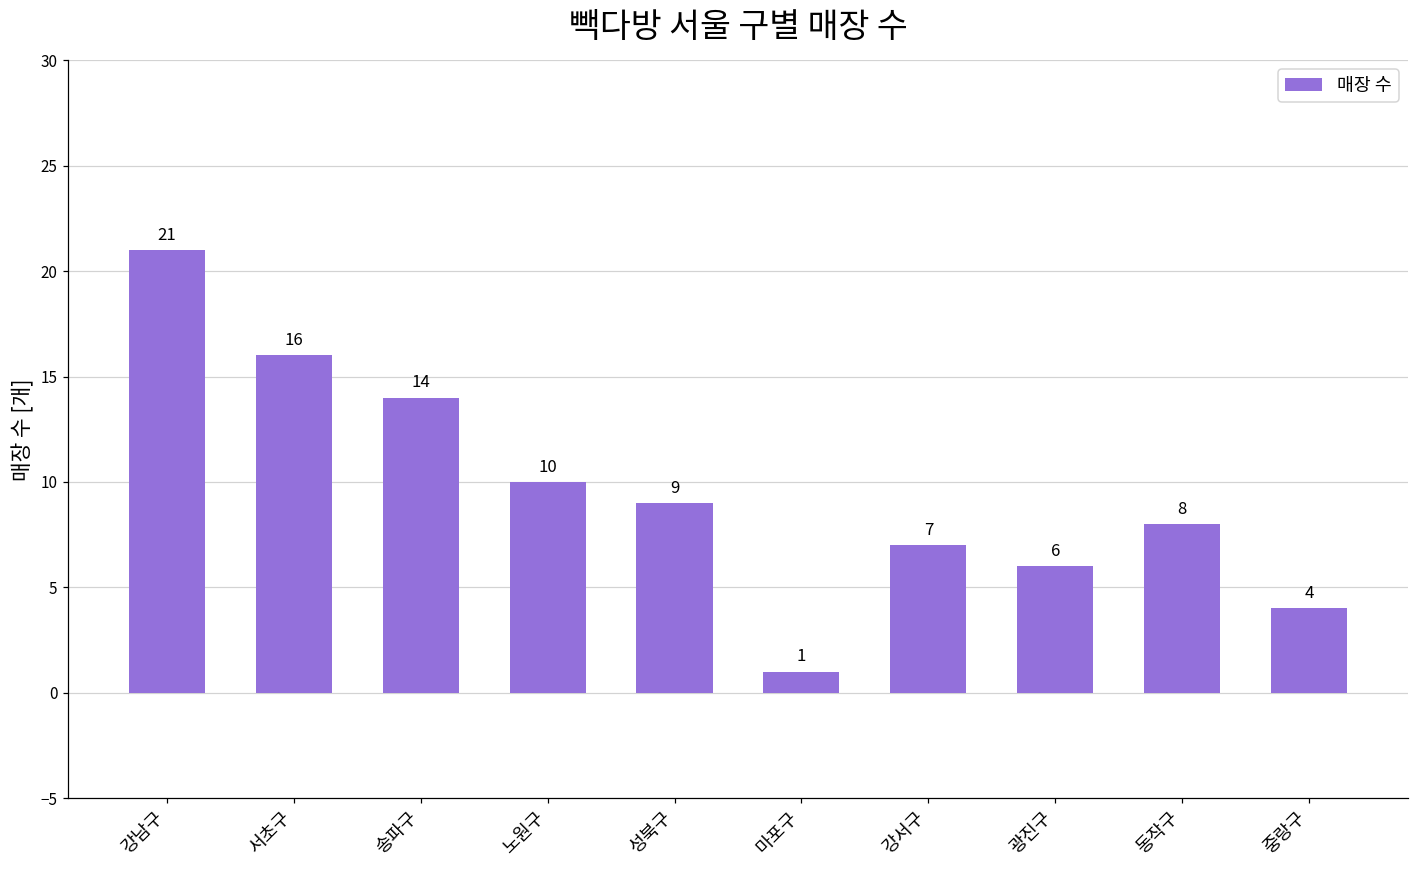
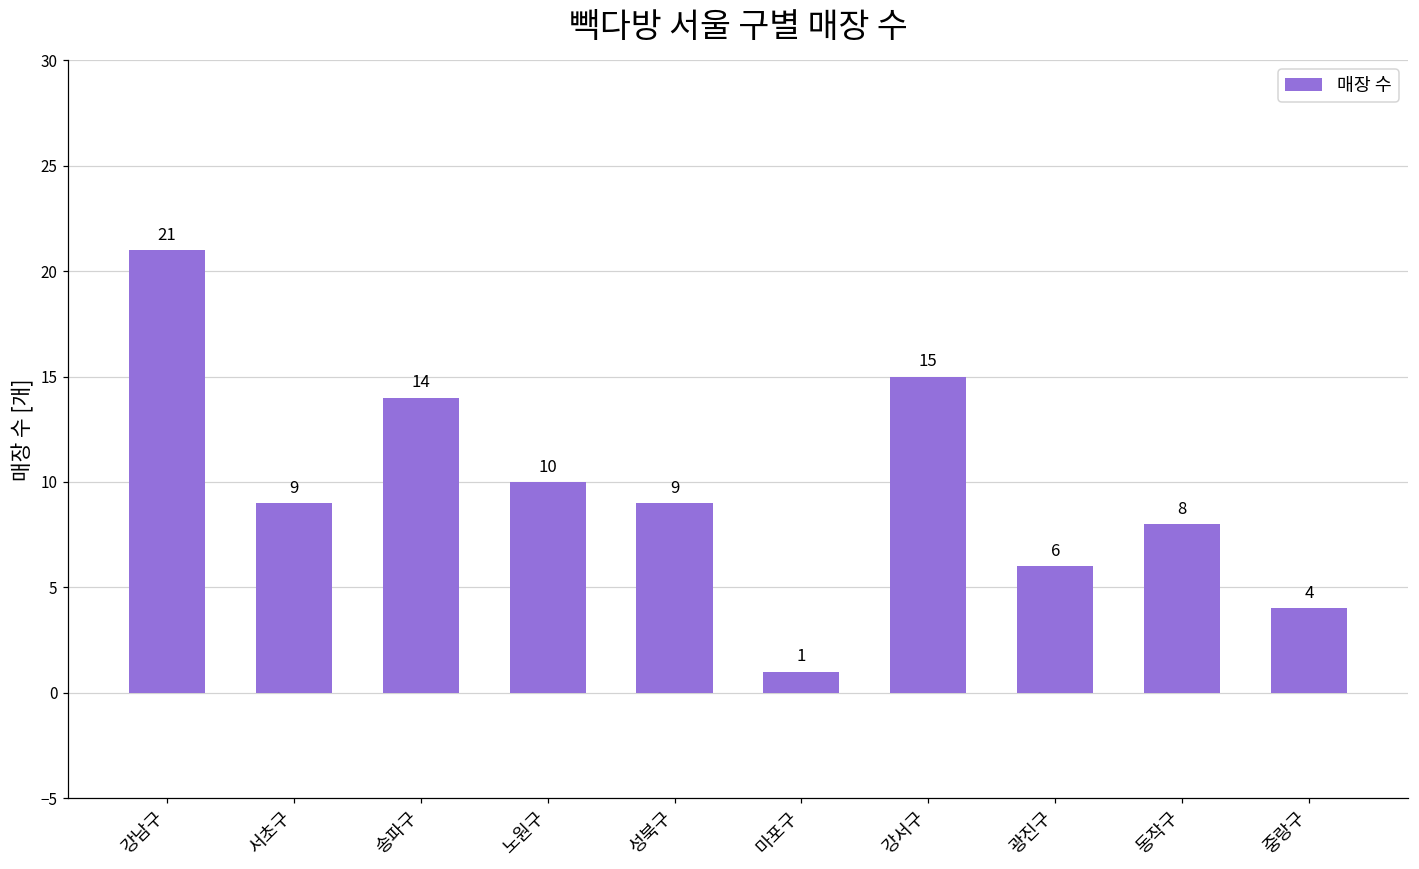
서초구: 16 -> 9
강서구: 7 -> 15
